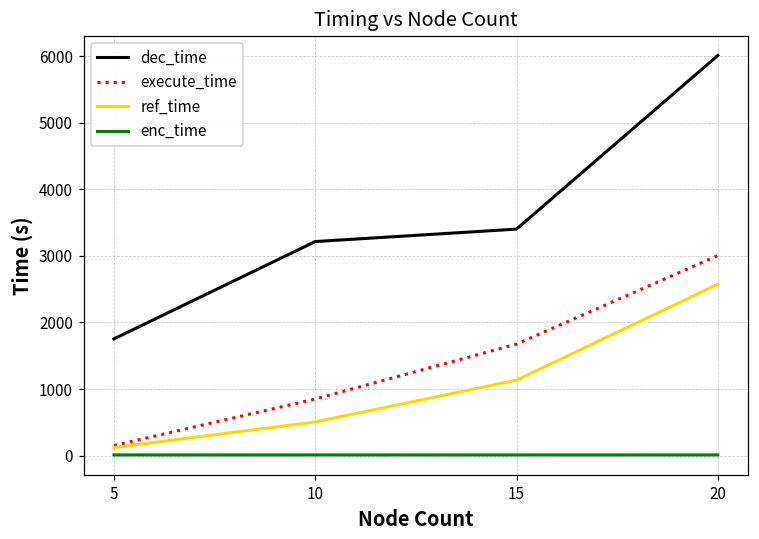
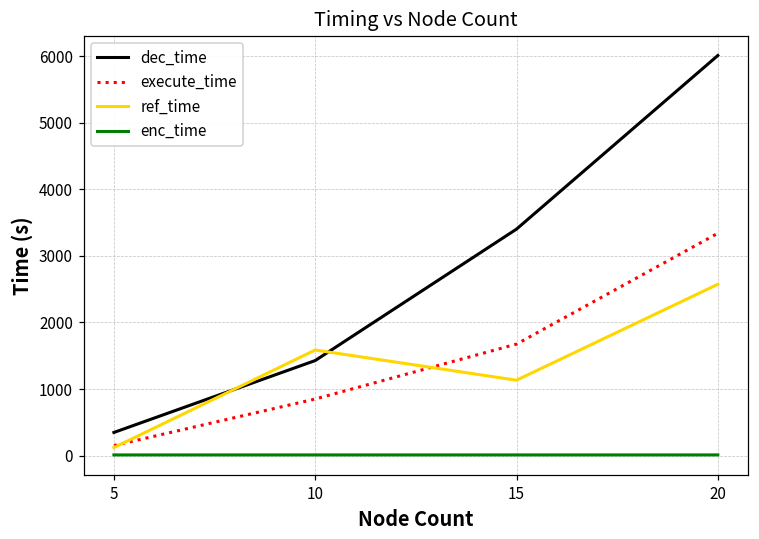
dec_time, 5: 1800 -> 300
dec_time, 10: 3200 -> 1400
ref_time, 10: 500 -> 1600
execute_time, 20: 3000 -> 3300
